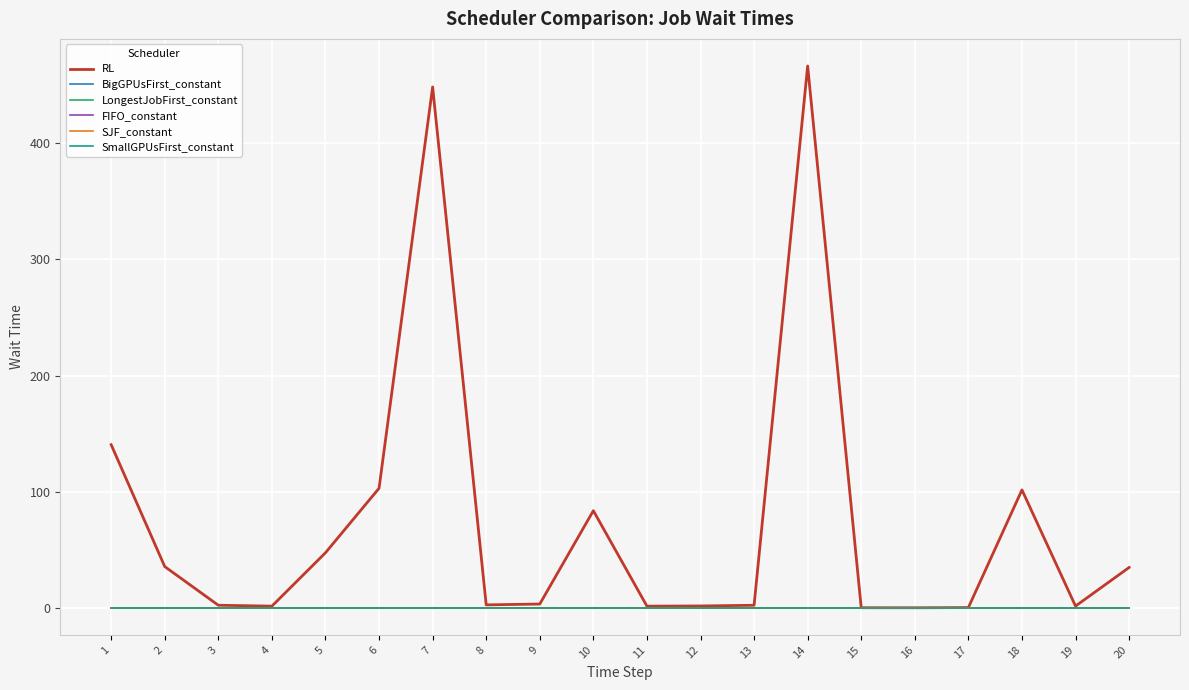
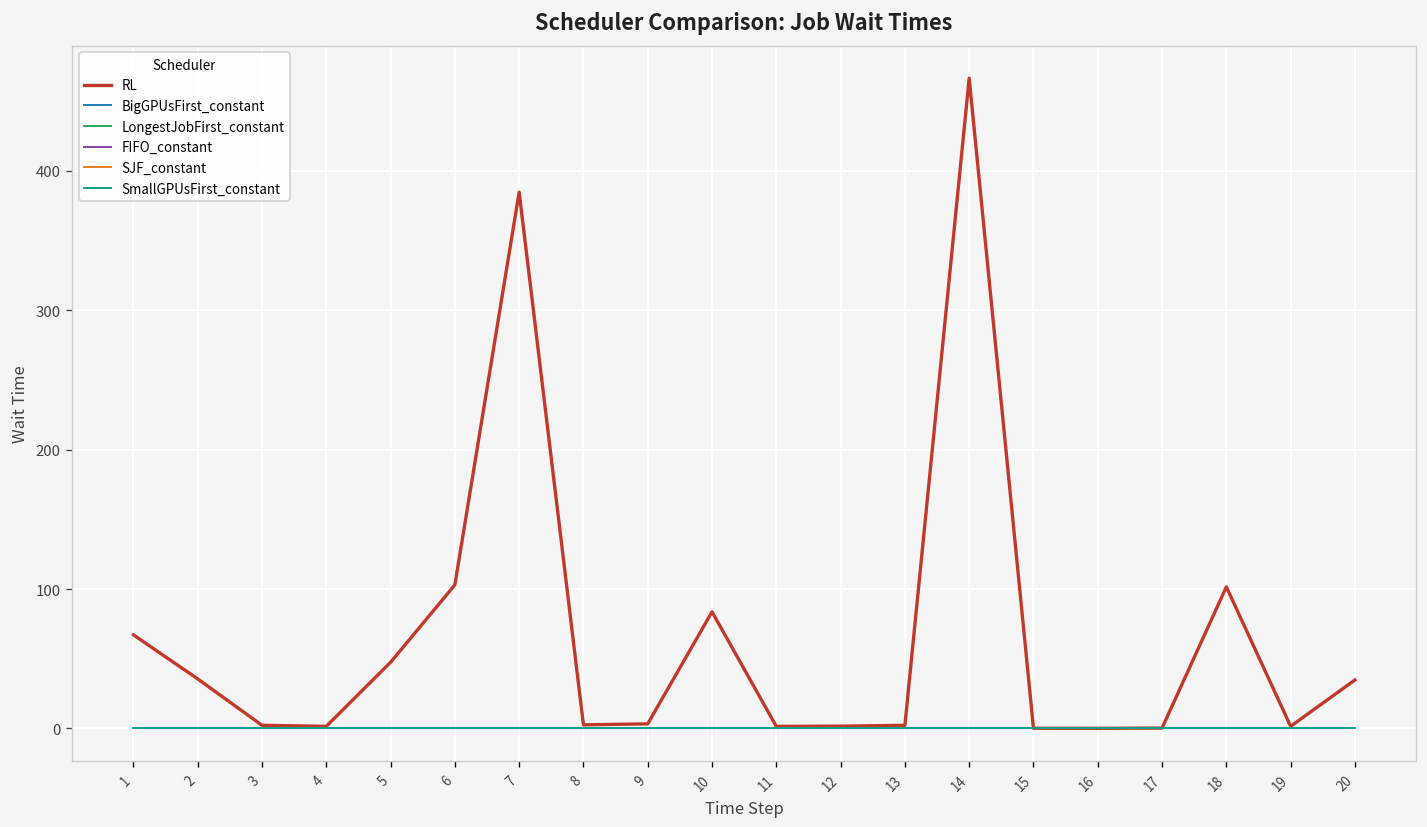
RL, 1: 140 -> 67
RL, 7: 449 -> 385
